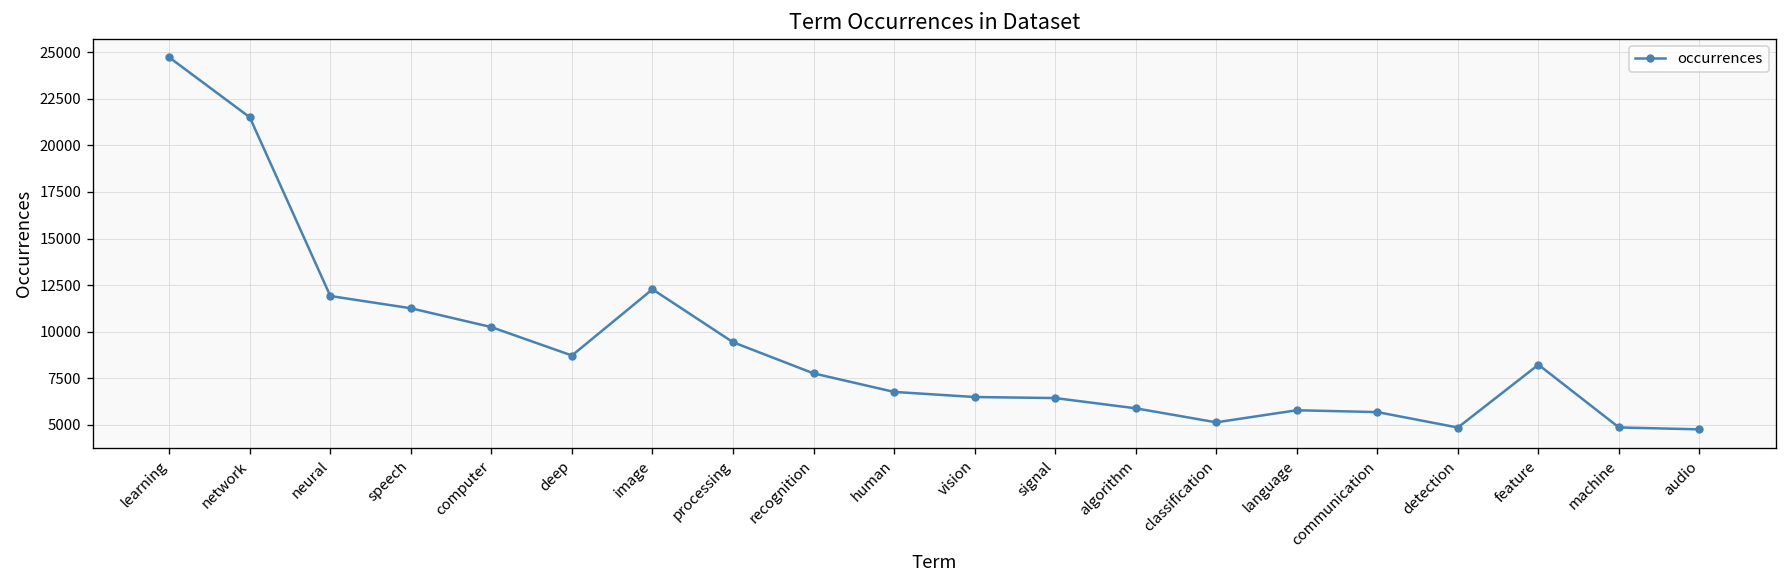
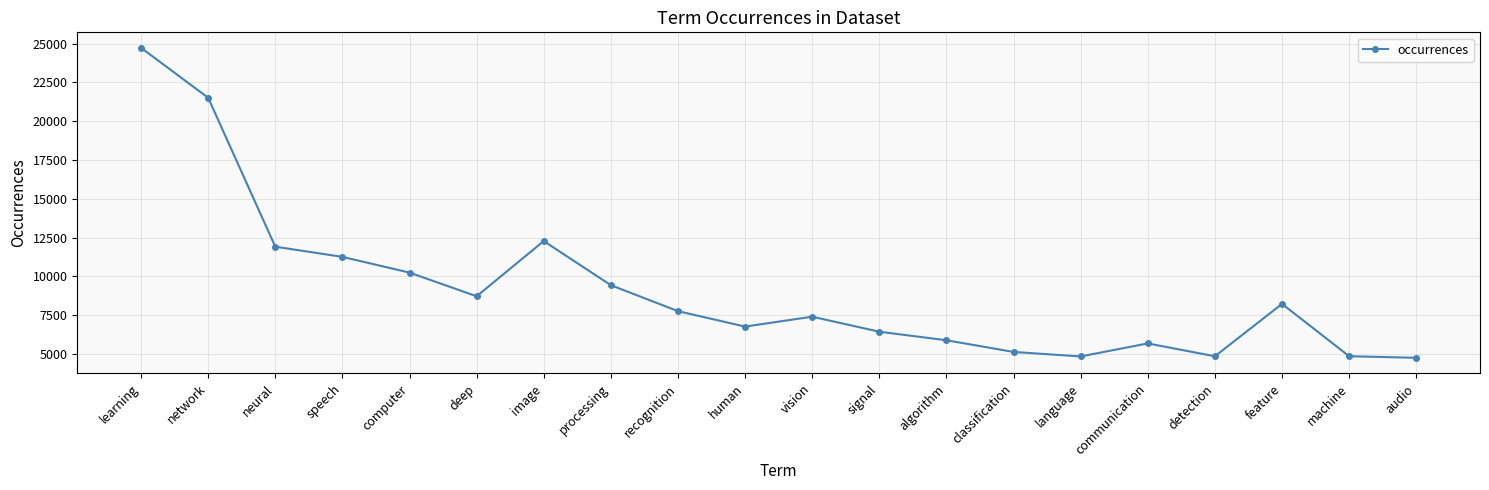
vision: 6500 -> 7400
language: 5800 -> 4800
